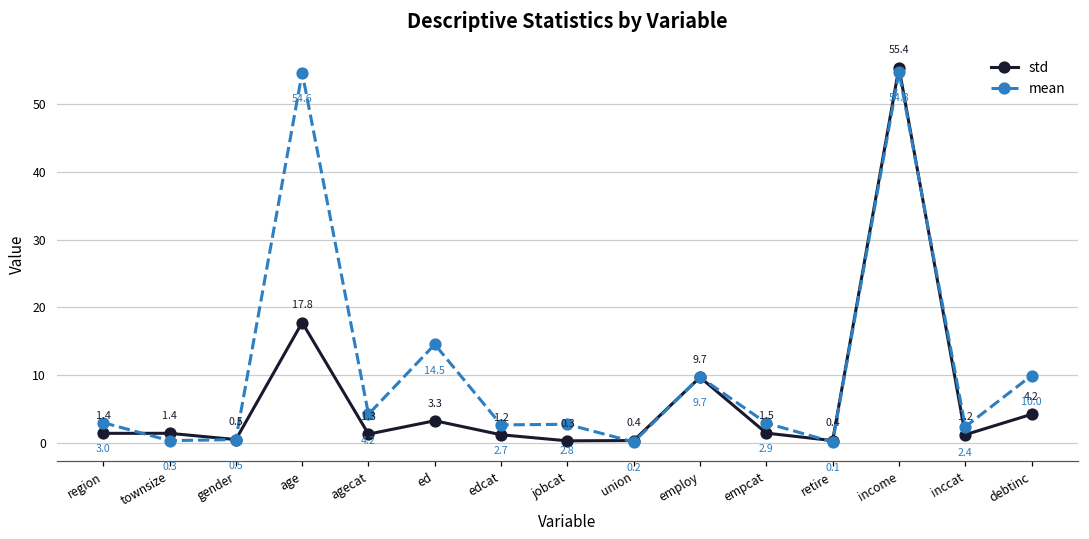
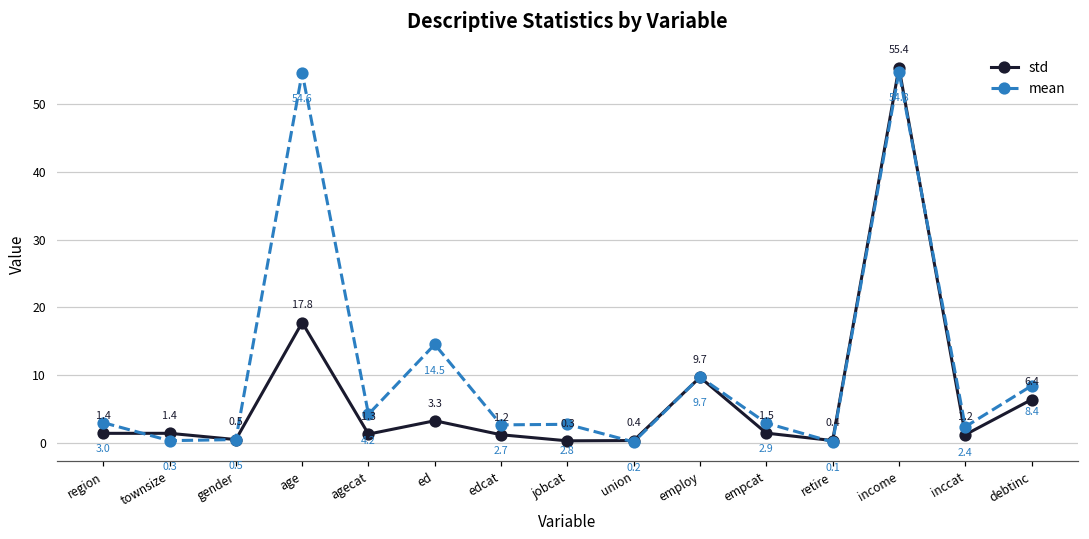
std, debtinc: 4.2 -> 6.4
mean, debtinc: 10.0 -> 8.4
